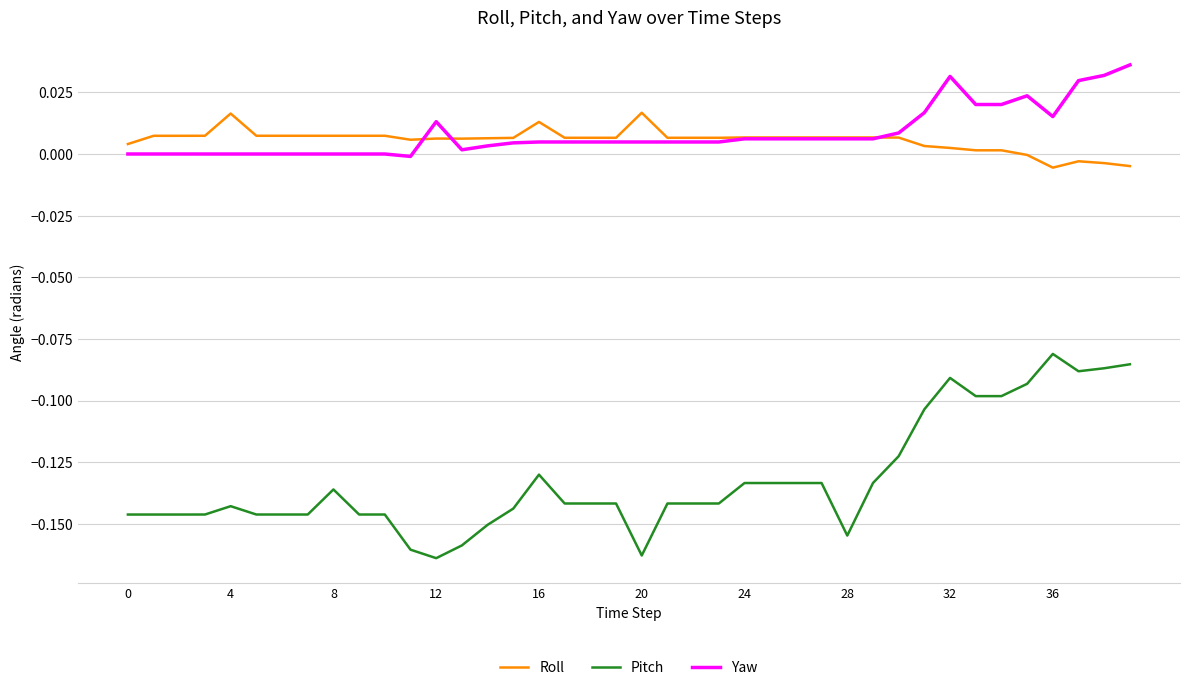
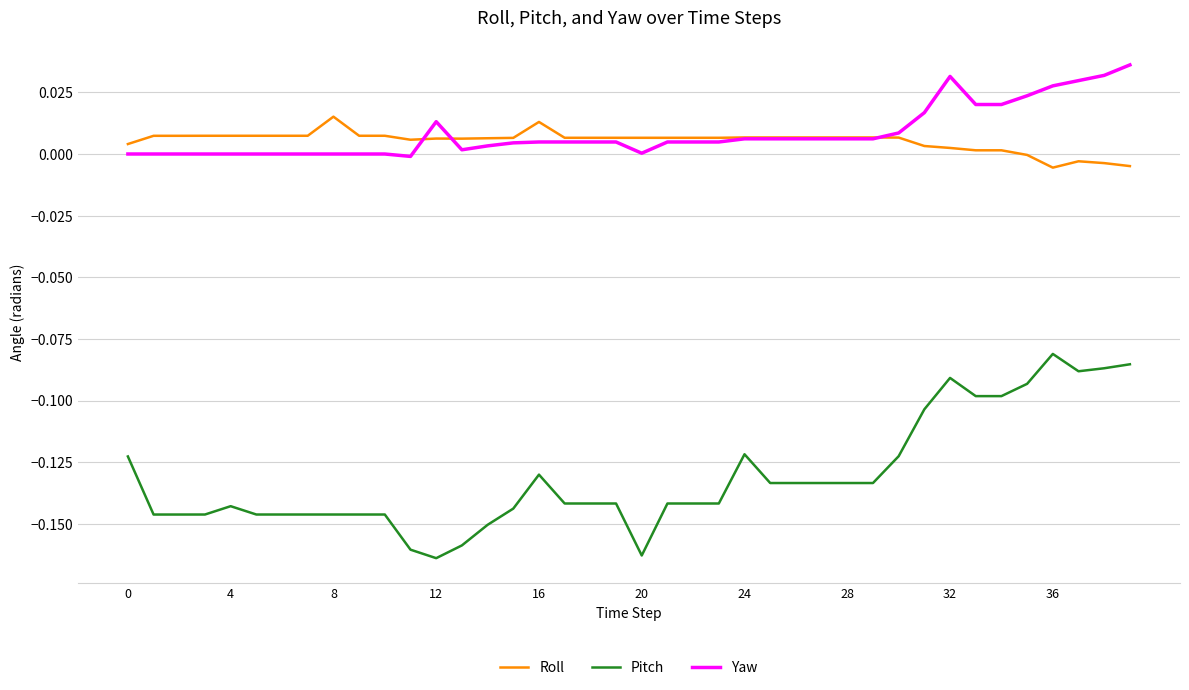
Pitch, 0: -0.146 -> -0.123
Roll, 4: 0.016 -> 0.007
Roll, 8: 0.007 -> 0.015
Pitch, 8: -0.136 -> -0.146
Roll, 20: 0.017 -> 0.007
Yaw, 20: 0.005 -> 0.000
Pitch, 24: -0.133 -> -0.122
Pitch, 28: -0.155 -> -0.133
Yaw, 36: 0.015 -> 0.028
